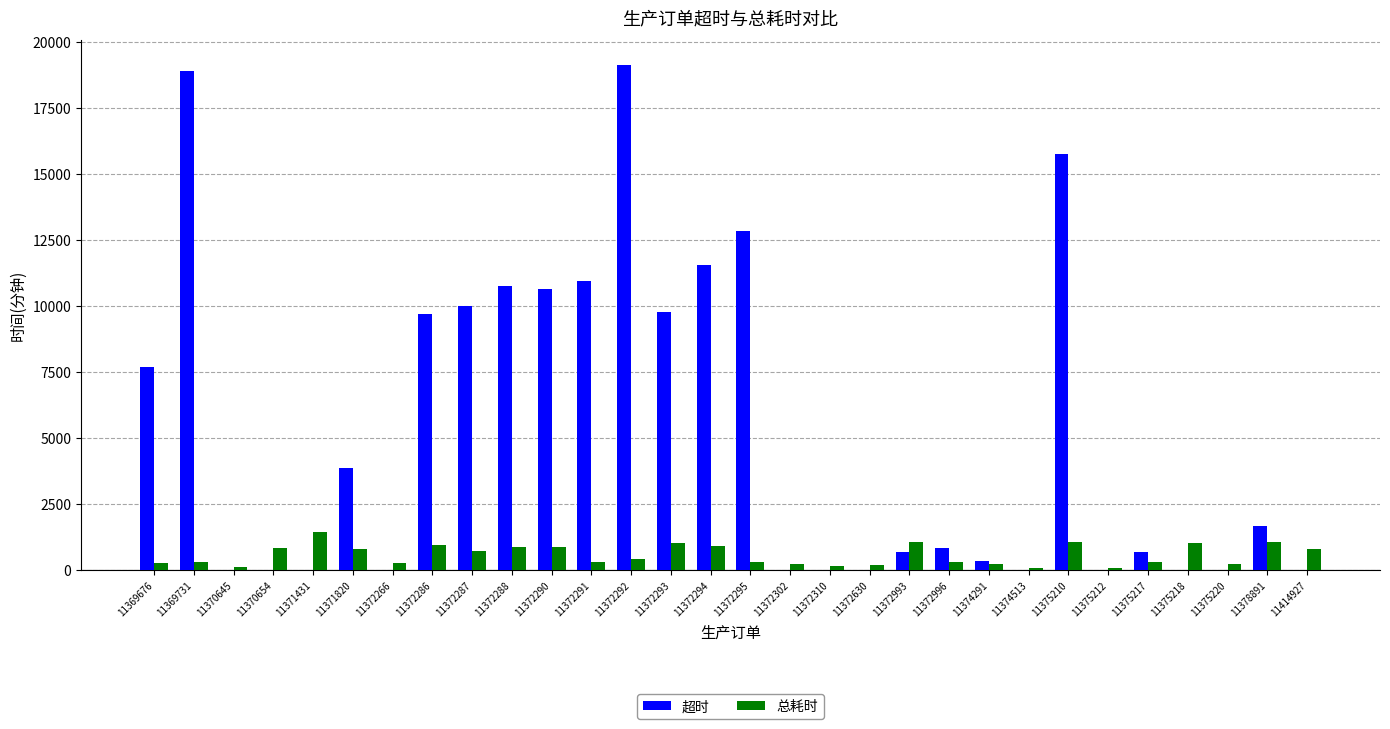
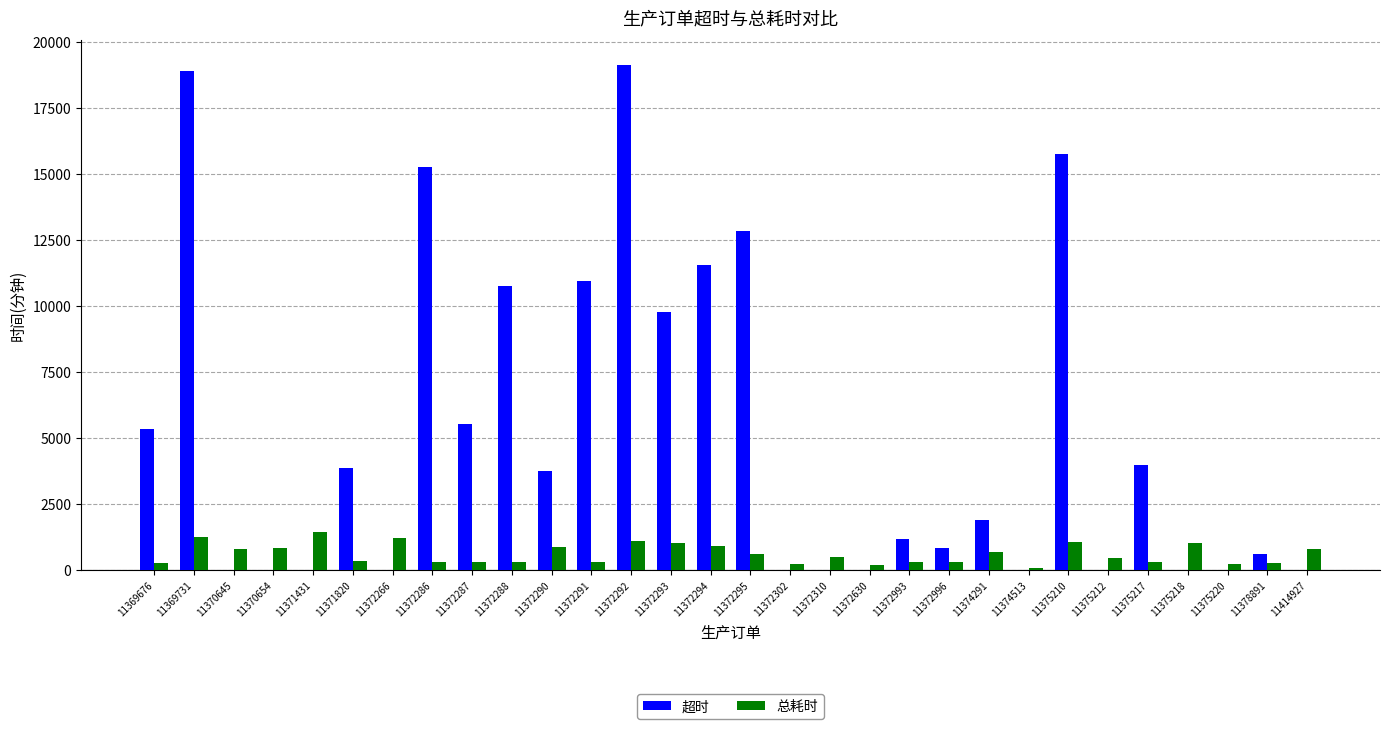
超时, 11369676: 7700 -> 5300
总耗时, 11369731: 300 -> 1300
总耗时, 11370645: 100 -> 800
总耗时, 11371820: 800 -> 300
总耗时, 11372266: 300 -> 1200
超时, 11372286: 9700 -> 15300
总耗时, 11372286: 900 -> 300
超时, 11372287: 10000 -> 5500
总耗时, 11372287: 700 -> 300
总耗时, 11372288: 900 -> 300
超时, 11372290: 10600 -> 3700
总耗时, 11372292: 400 -> 1100
总耗时, 11372295: 300 -> 600
总耗时, 11372310: 200 -> 500
超时, 11372993: 700 -> 1200
总耗时, 11372993: 1100 -> 300
超时, 11374291: 400 -> 1900
总耗时, 11374291: 300 -> 700
总耗时, 11375212: 100 -> 500
超时, 11375217: 700 -> 4000
超时, 11378891: 1700 -> 600
总耗时, 11378891: 1100 -> 300
